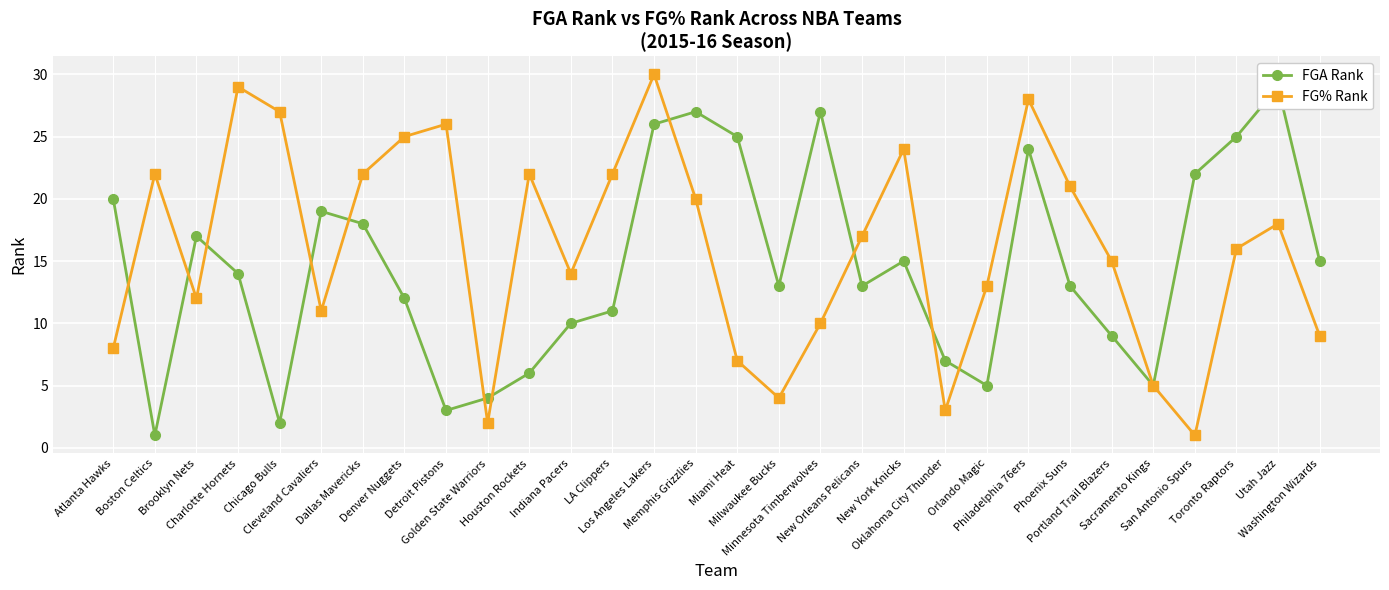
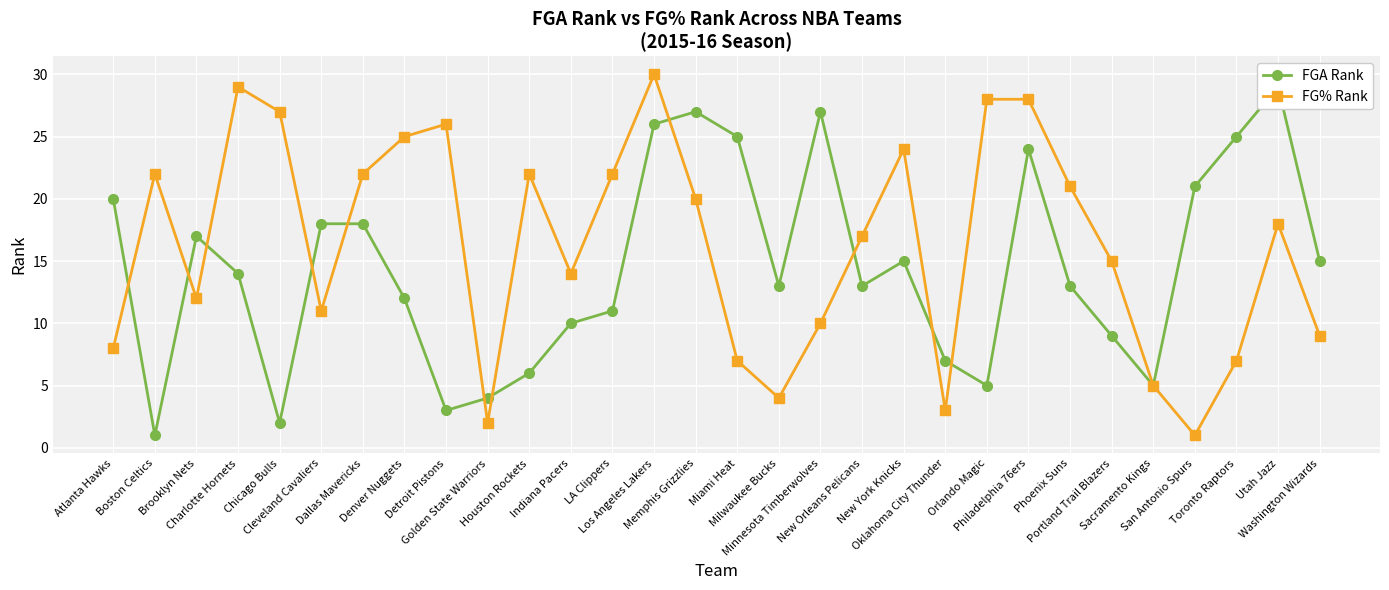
FGA Rank, Cleveland Cavaliers: 19 -> 18
FG% Rank, Orlando Magic: 13 -> 28
FGA Rank, San Antonio Spurs: 22 -> 21
FG% Rank, Toronto Raptors: 16 -> 7
